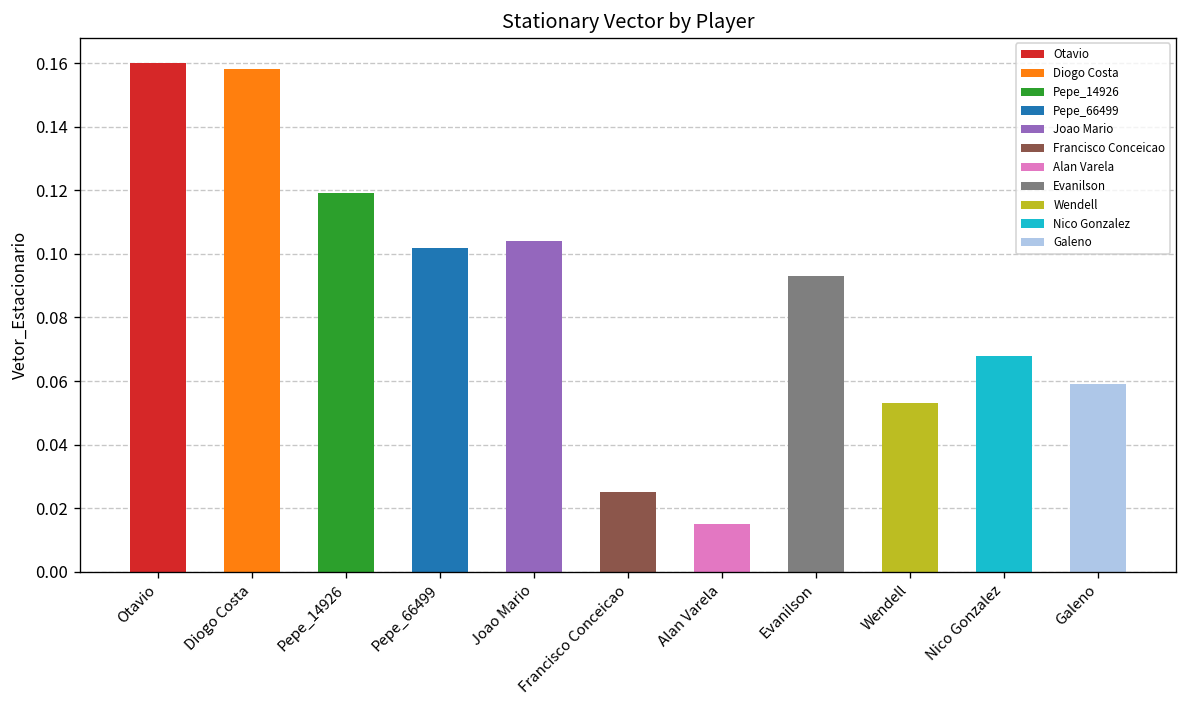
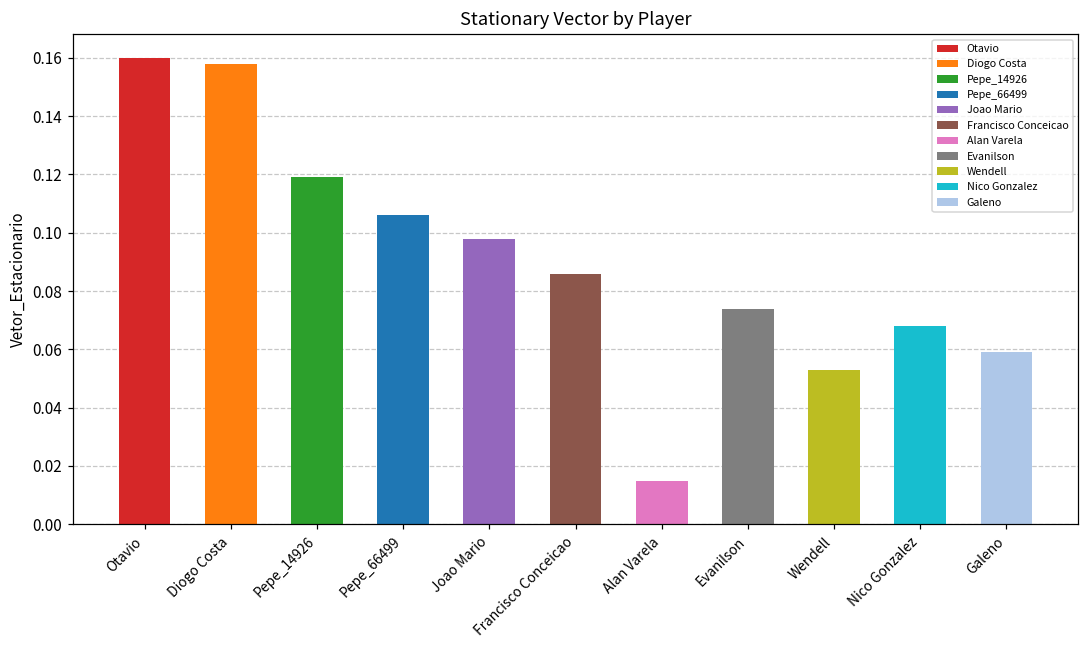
Pepe_66499: 0.102 -> 0.106
Joao Mario: 0.104 -> 0.098
Francisco Conceicao: 0.025 -> 0.086
Evanilson: 0.093 -> 0.074
